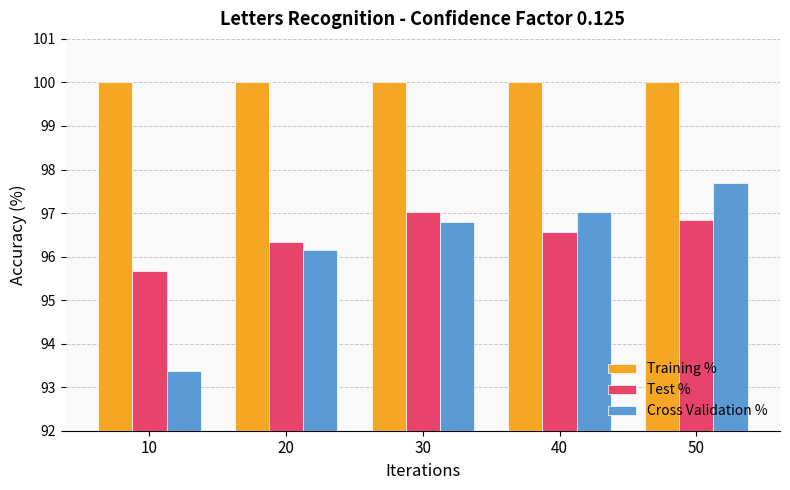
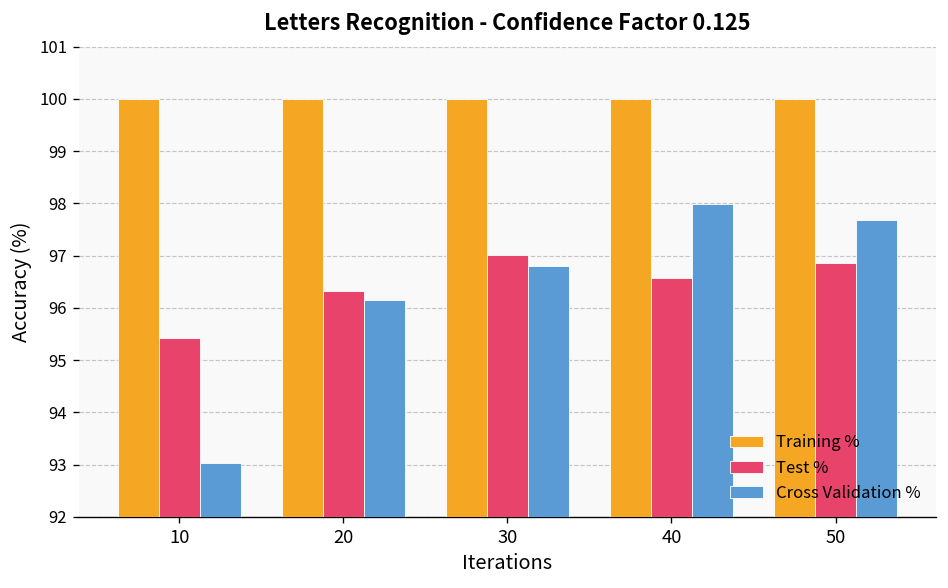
Test %, 10: 95.7 -> 95.4
Cross Validation %, 10: 93.4 -> 93.0
Cross Validation %, 40: 97.0 -> 98.0
